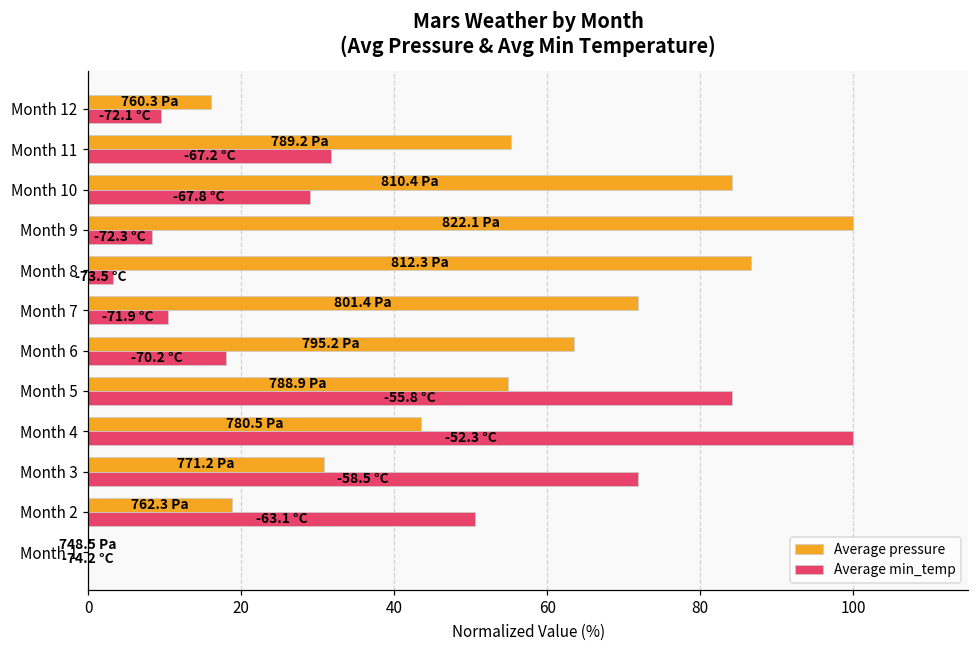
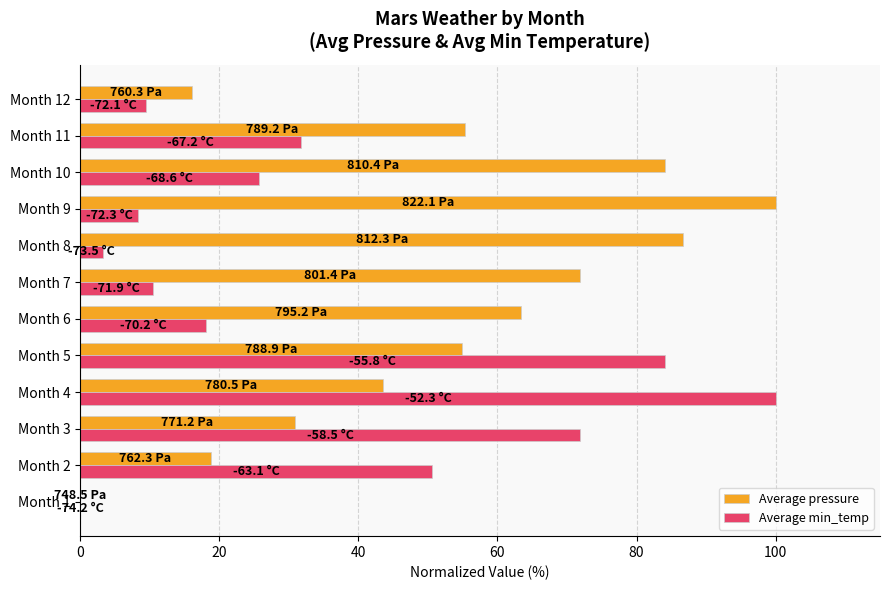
Average min_temp, Month 10: -67.8 -> -68.6
